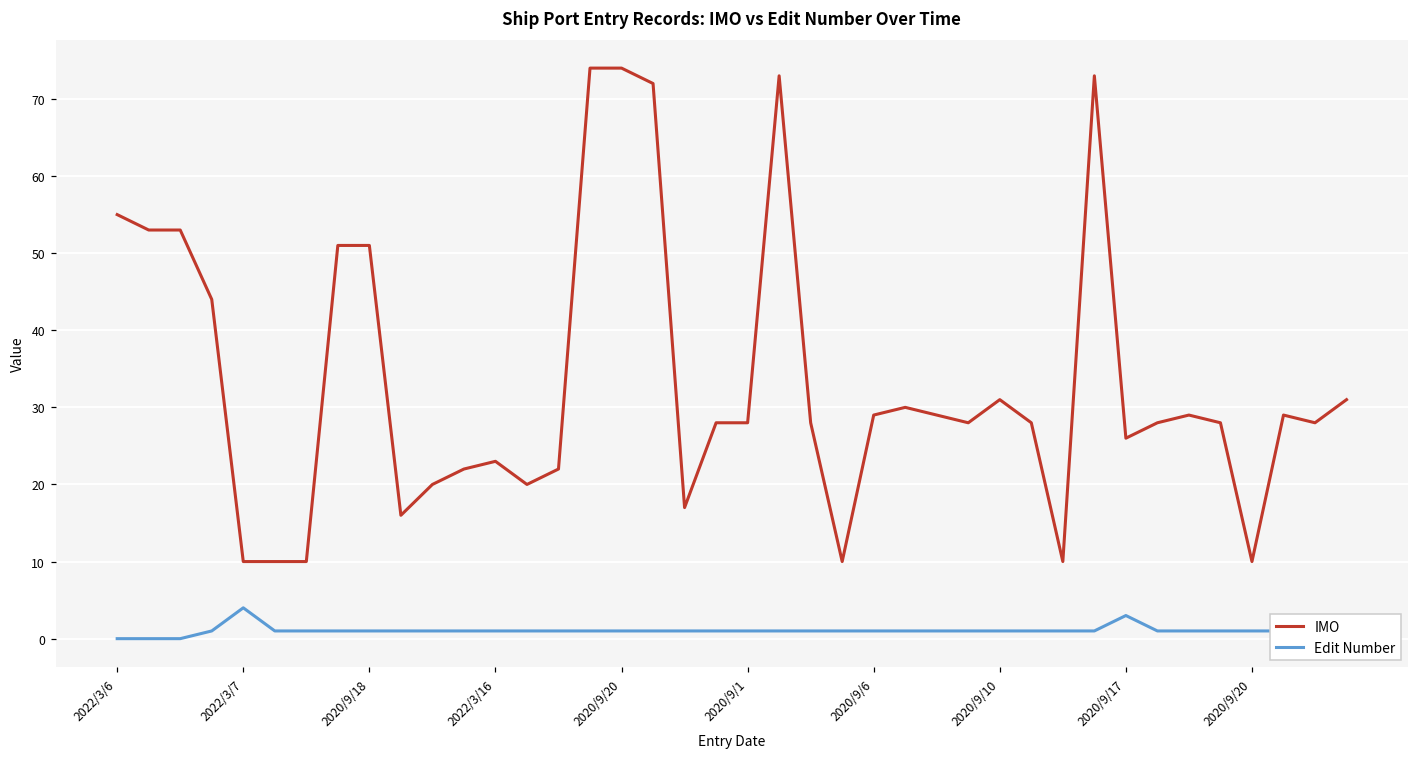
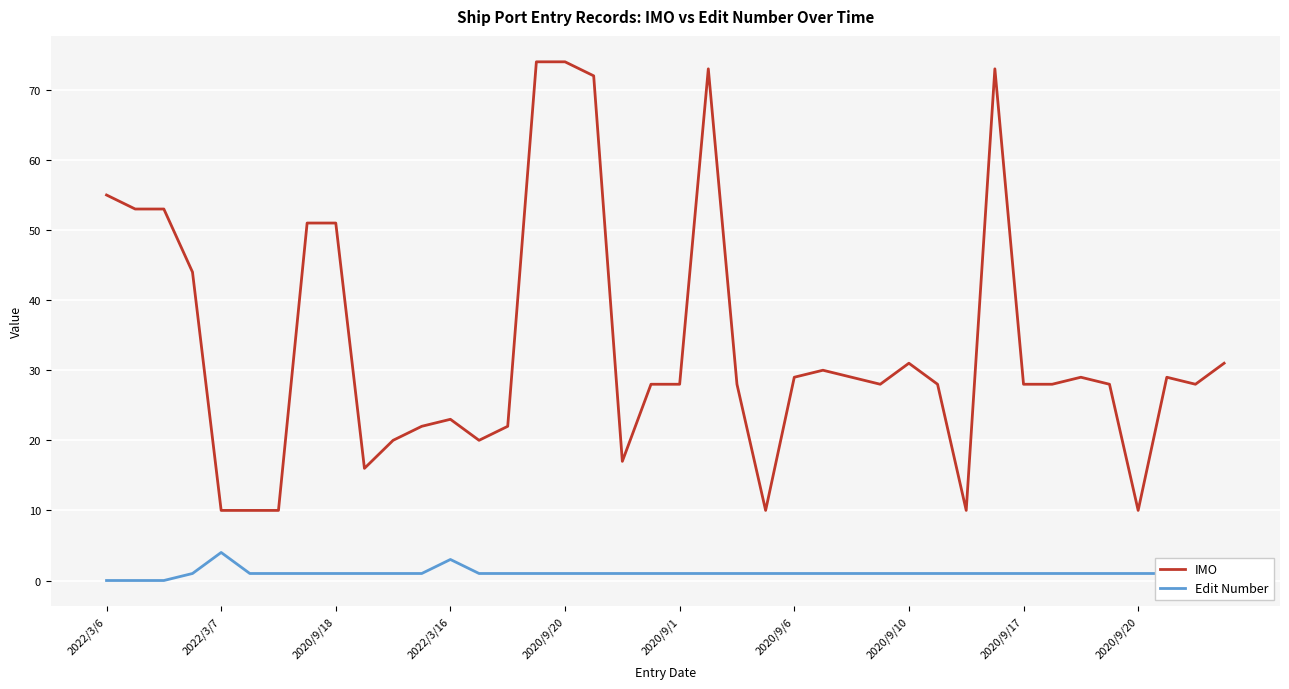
Edit Number, 2022/3/16: 1 -> 3
IMO, 2020/9/17: 26 -> 28
Edit Number, 2020/9/17: 3 -> 1
